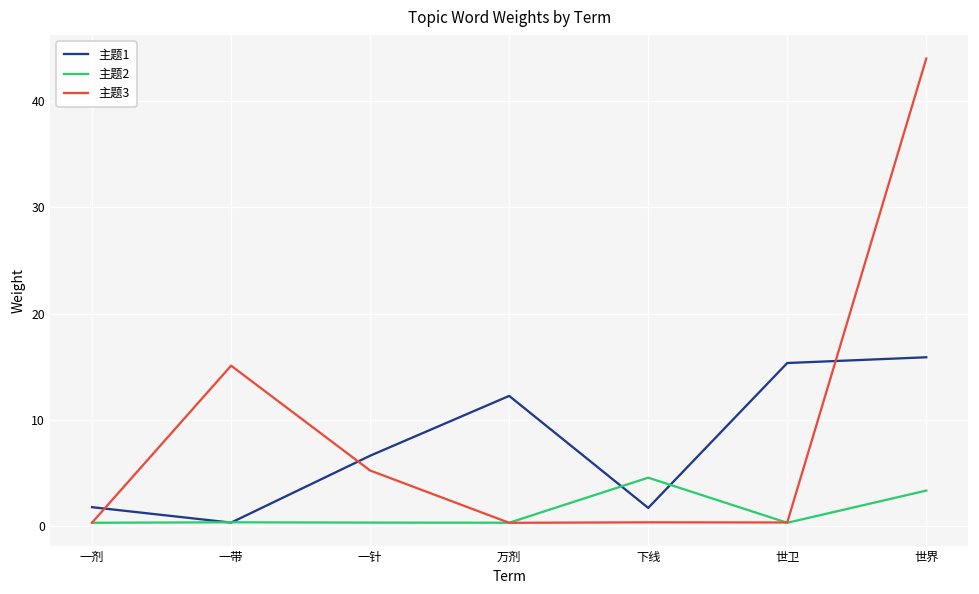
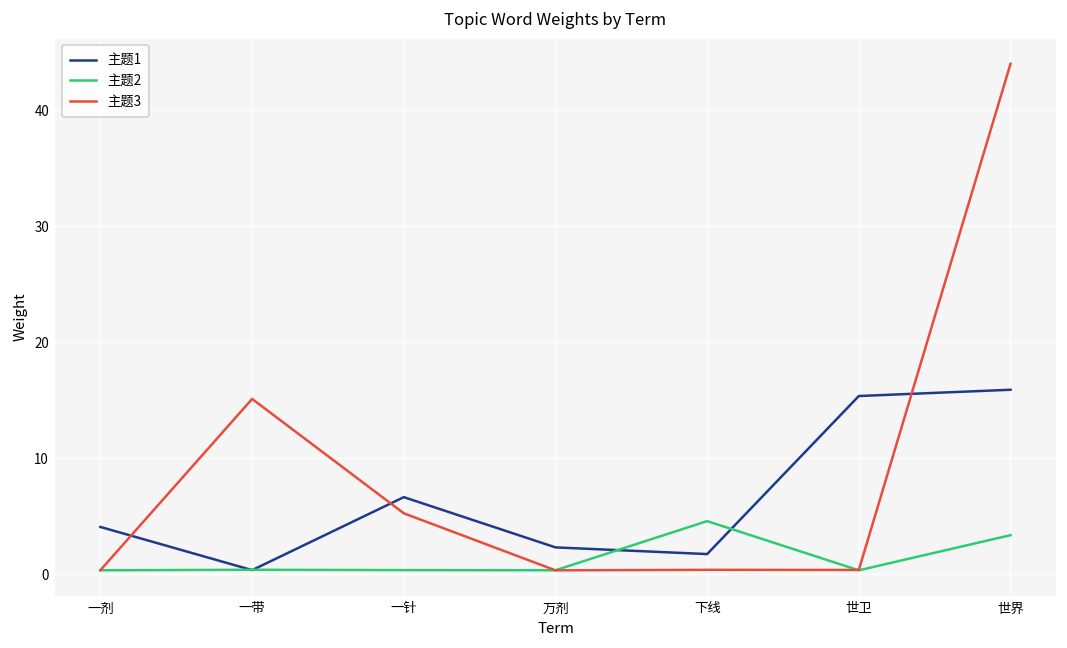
主题1, 一剂: 2 -> 4
主题1, 万剂: 12 -> 2
